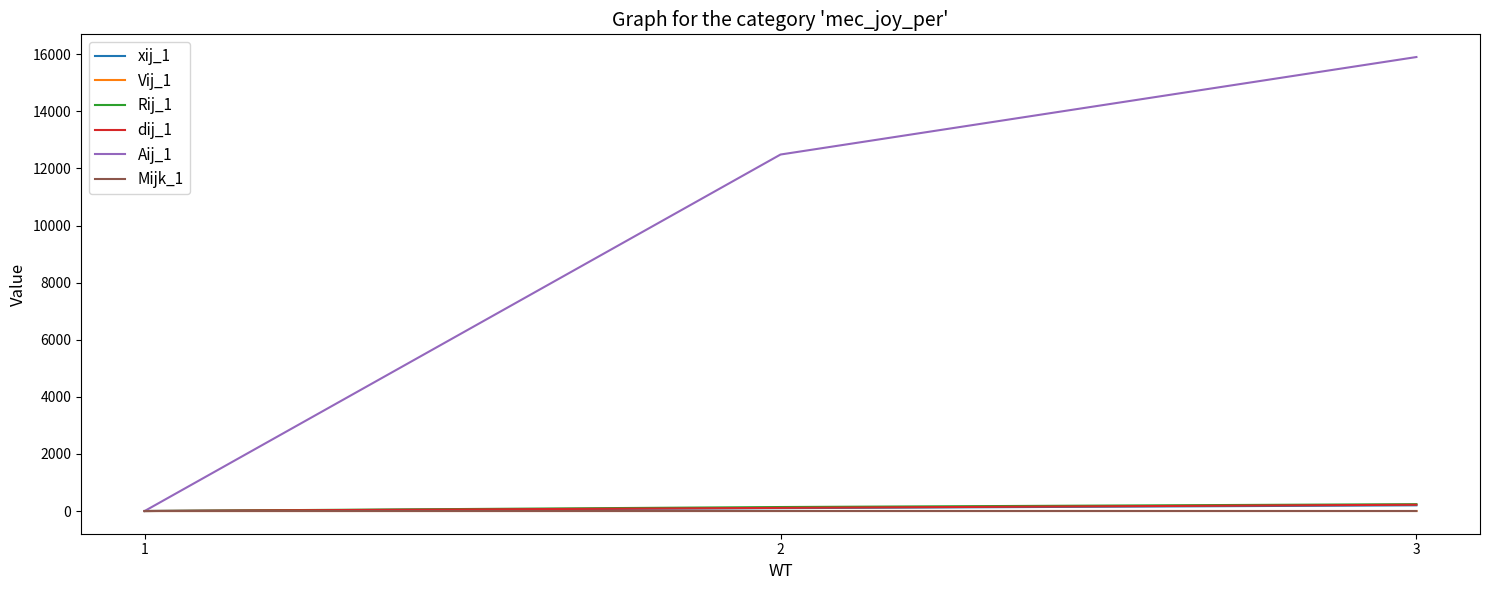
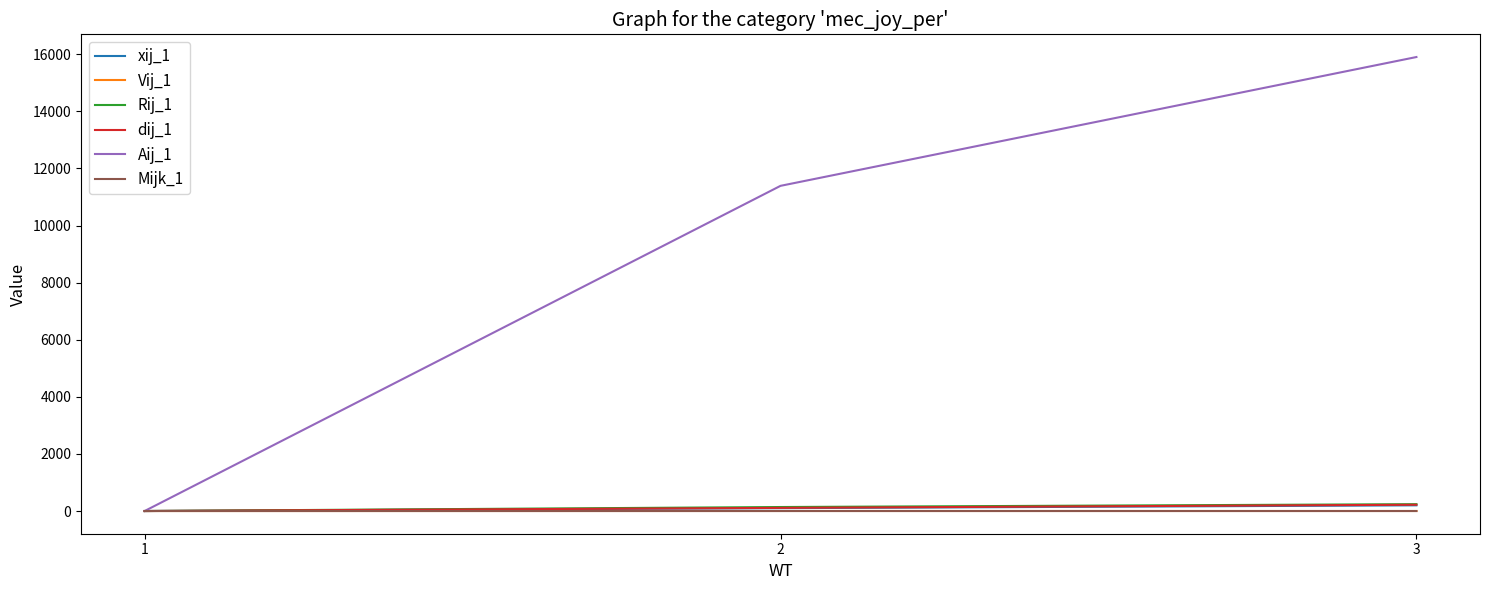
Aij_1, 2: 12500 -> 11400
